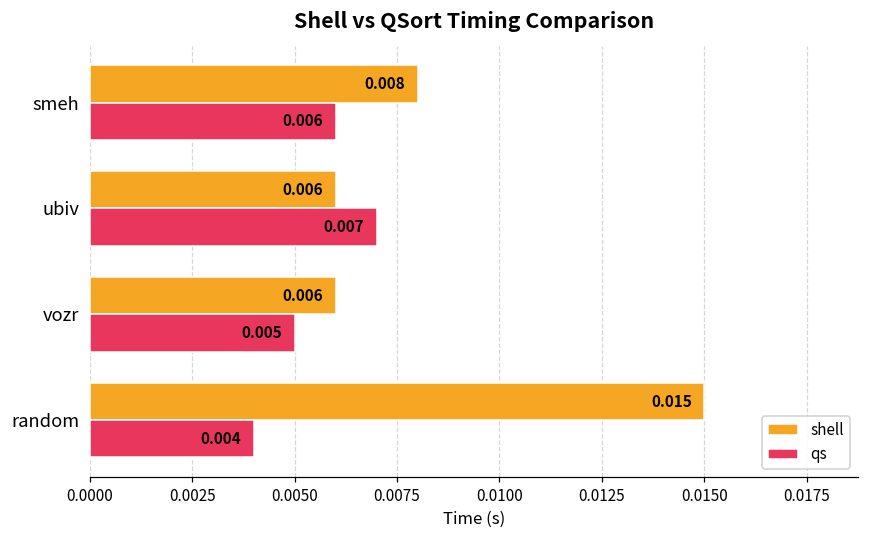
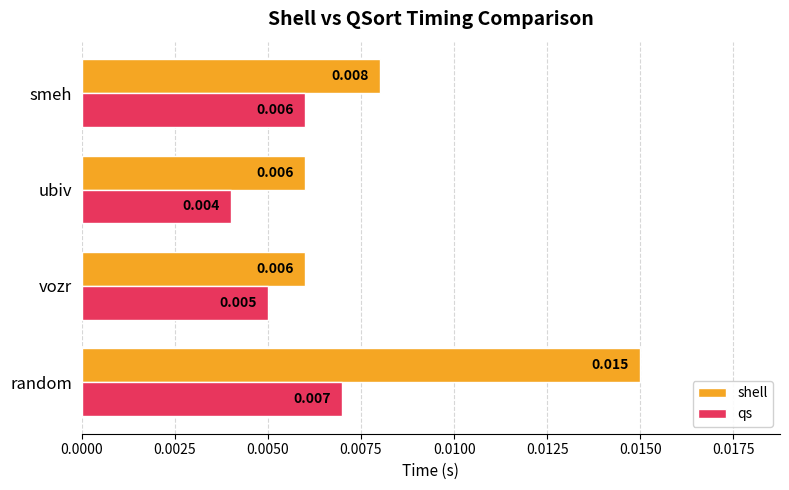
qs, ubiv: 0.007 -> 0.004
qs, random: 0.004 -> 0.007
